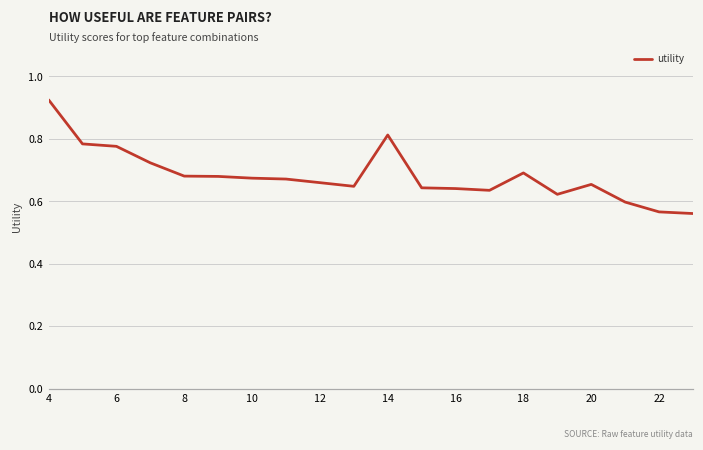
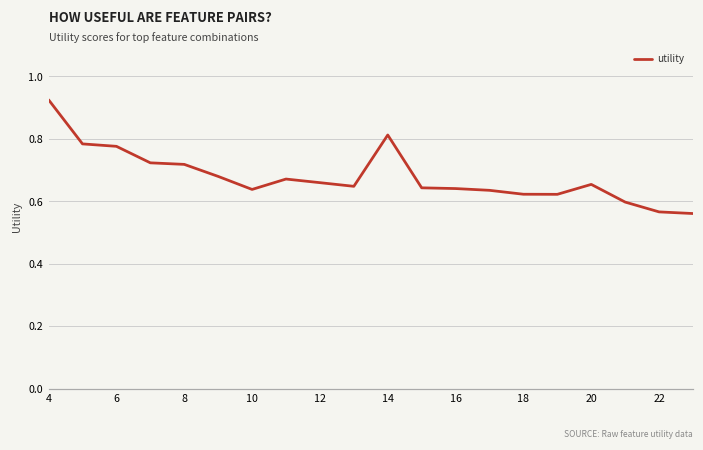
8: 0.68 -> 0.72
10: 0.67 -> 0.64
18: 0.69 -> 0.62
